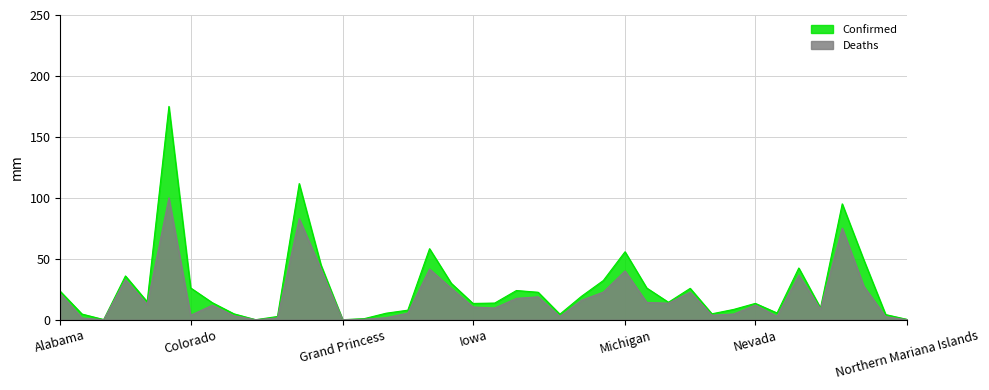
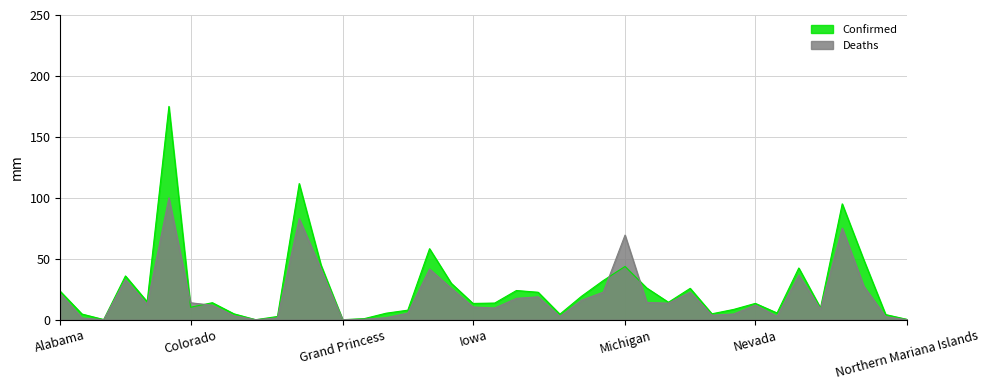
Confirmed, Colorado: 26 -> 10
Deaths, Colorado: 4 -> 14
Confirmed, Michigan: 56 -> 44
Deaths, Michigan: 40 -> 69
